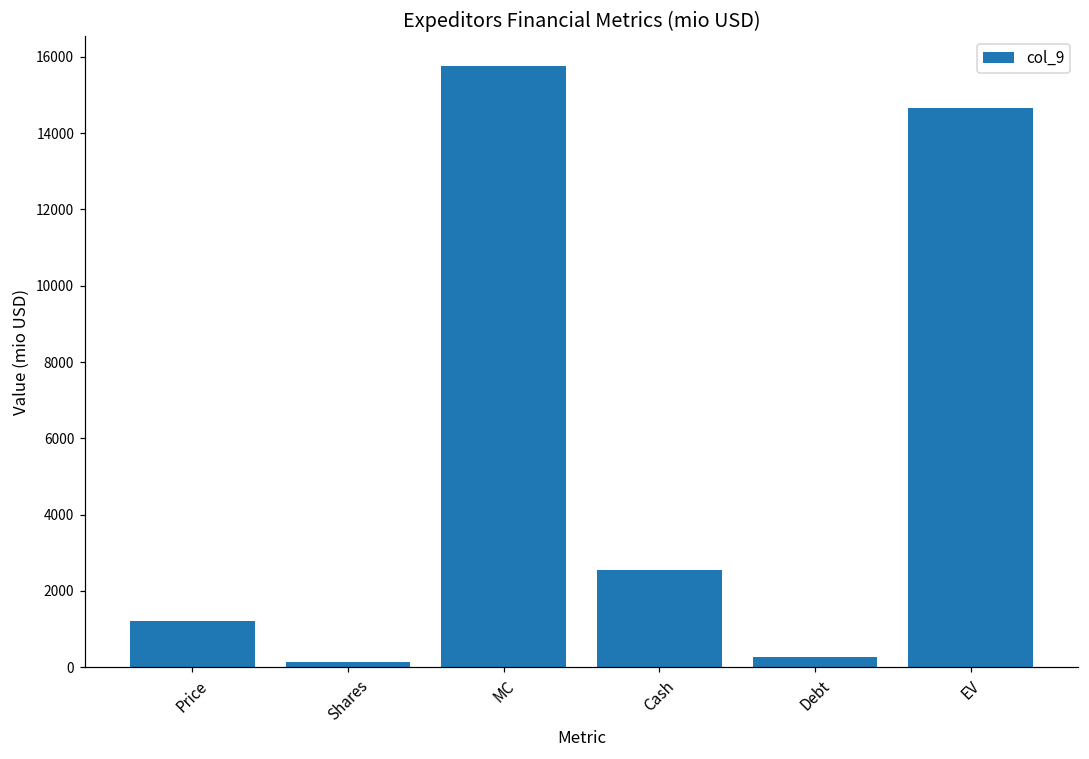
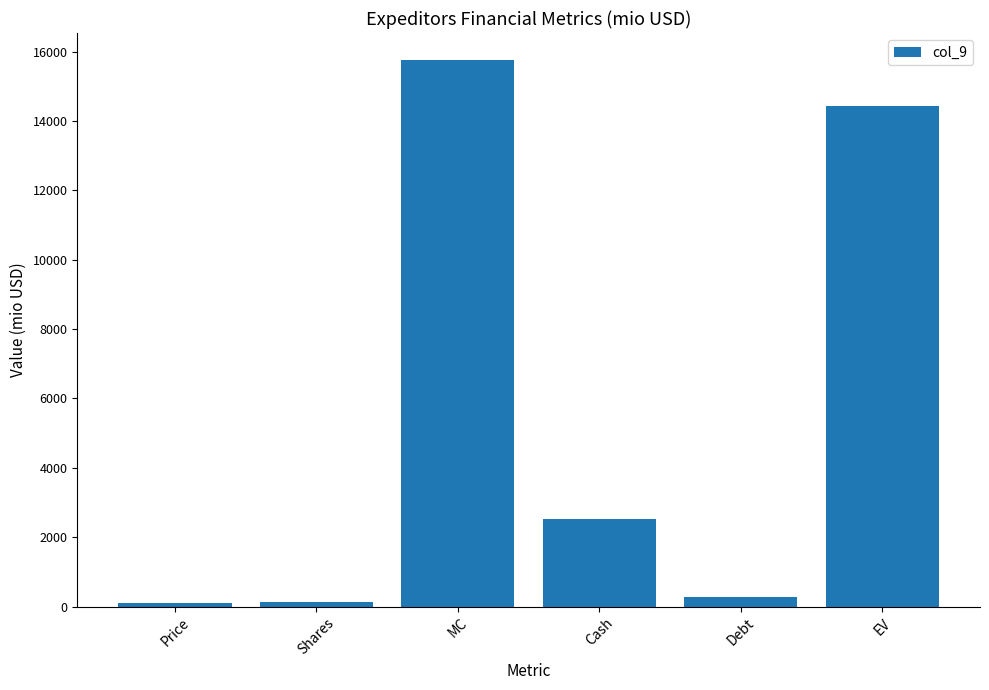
Price: 1200 -> 100
EV: 14700 -> 14400
